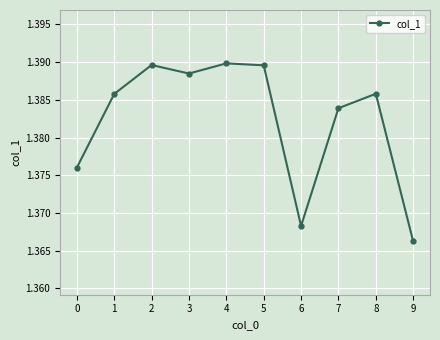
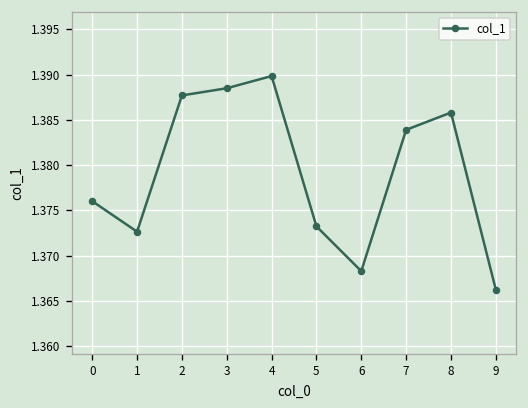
1: 1.386 -> 1.373
2: 1.390 -> 1.388
5: 1.390 -> 1.373
